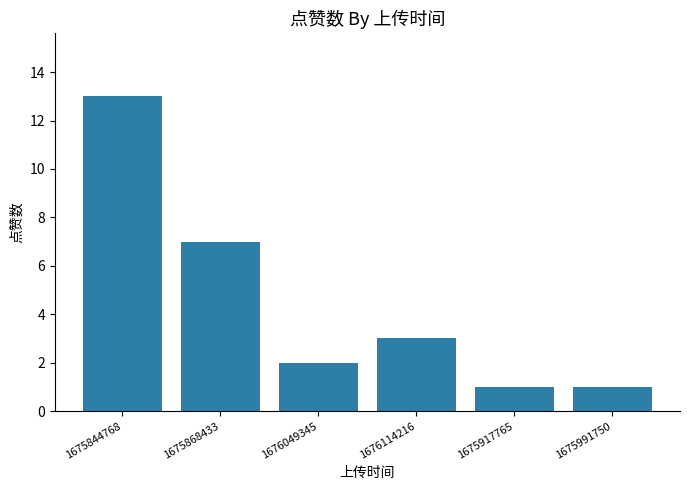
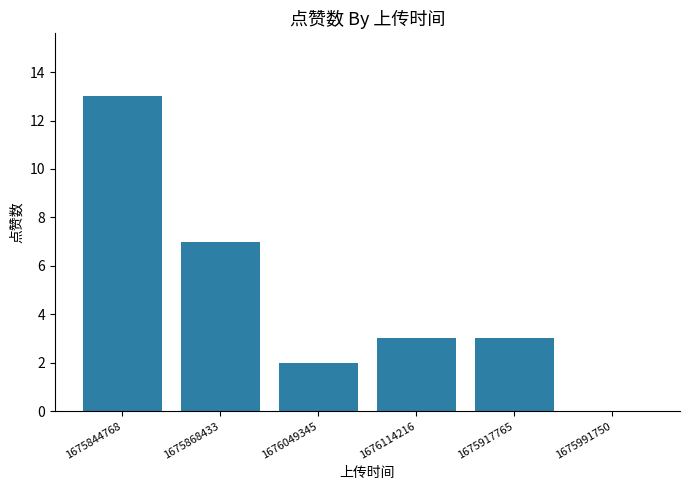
1675917765: 1 -> 3
1675991750: 1 -> 0
